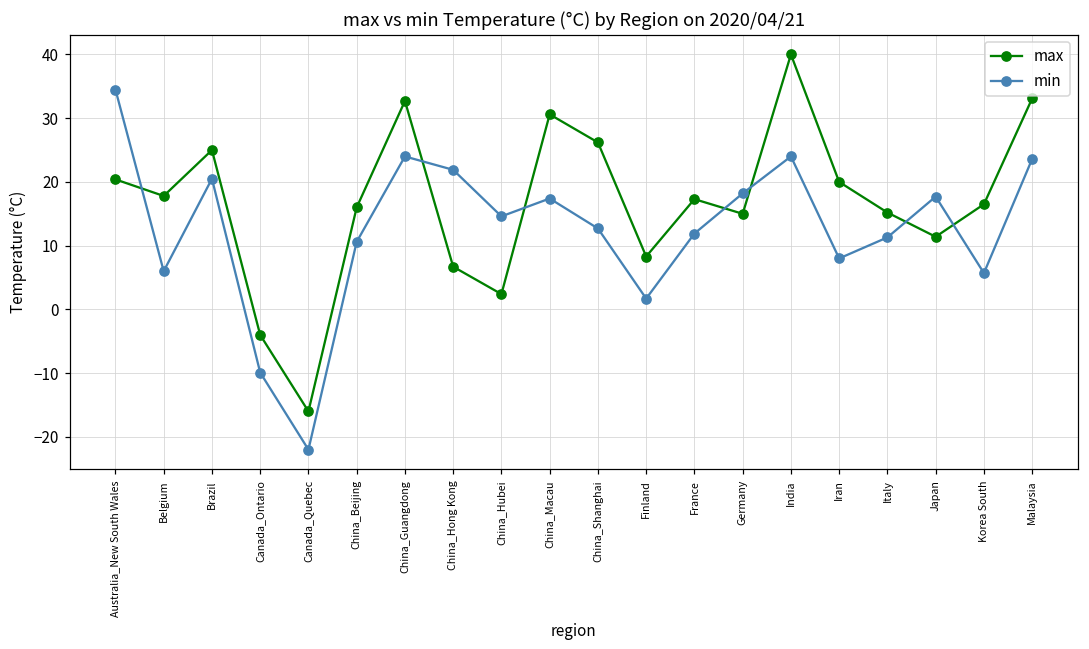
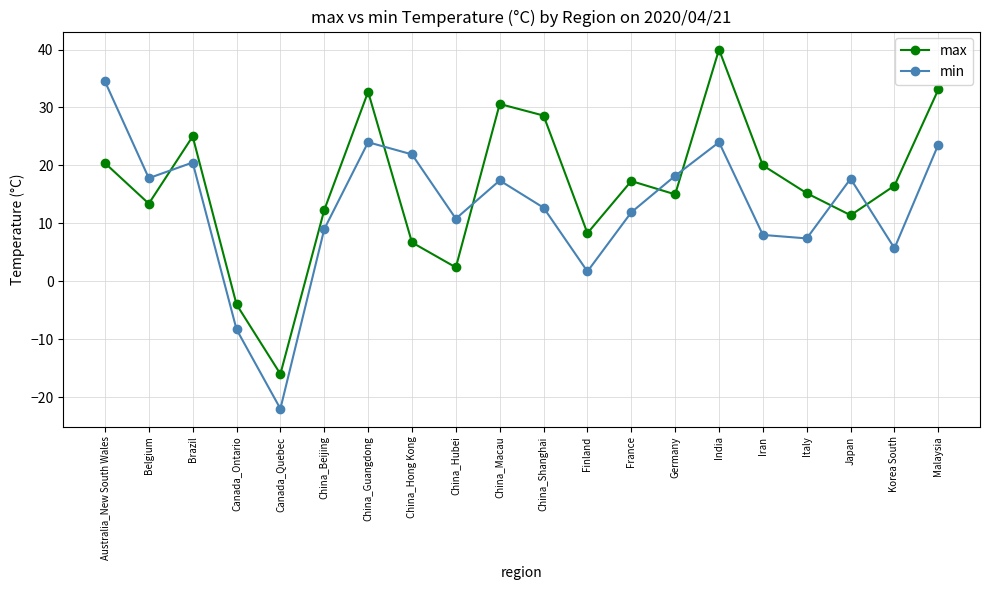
max, Belgium: 18 -> 13
min, Belgium: 6 -> 18
min, Canada_Ontario: -10 -> -8
max, China_Beijing: 16 -> 12
min, China_Beijing: 11 -> 9
min, China_Hubei: 15 -> 11
max, China_Shanghai: 26 -> 29
min, Italy: 11 -> 7
